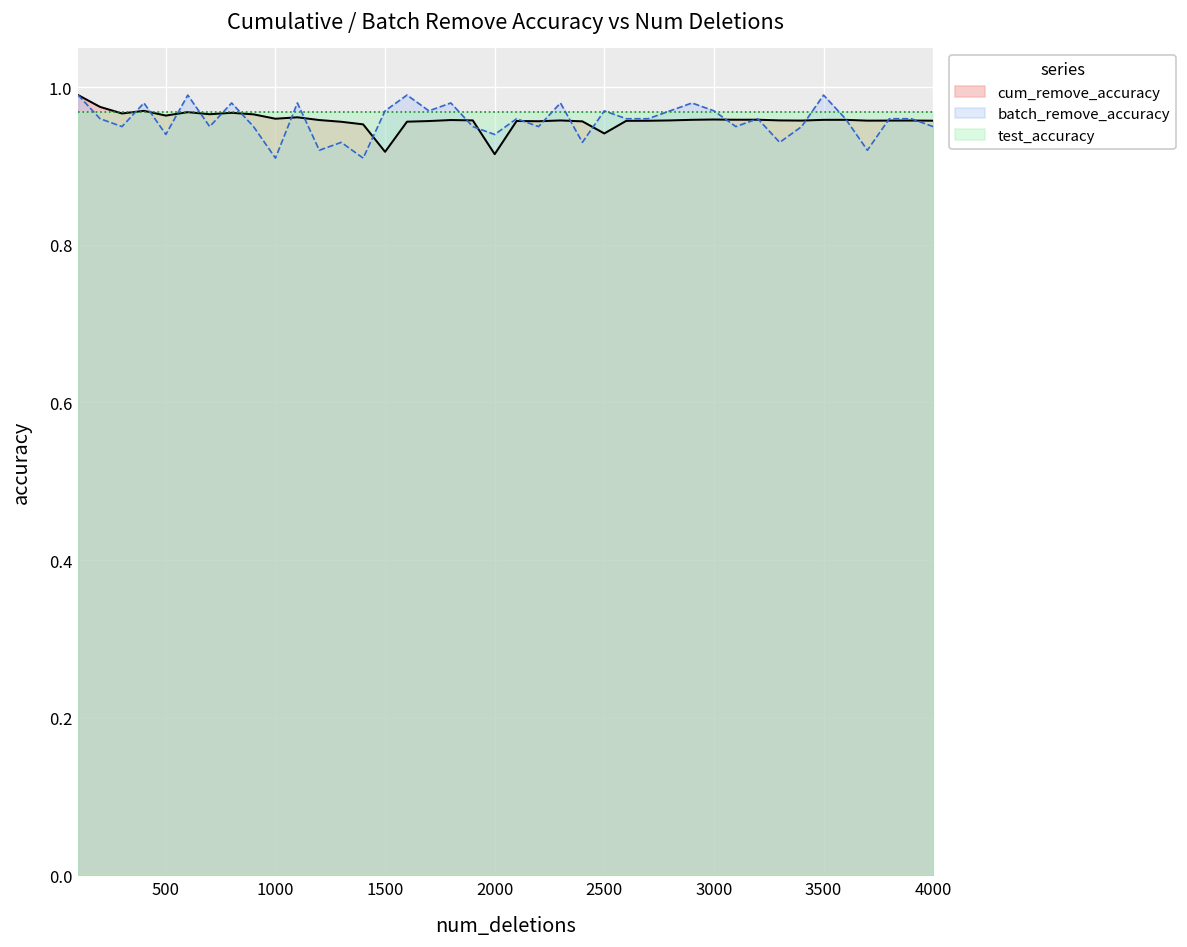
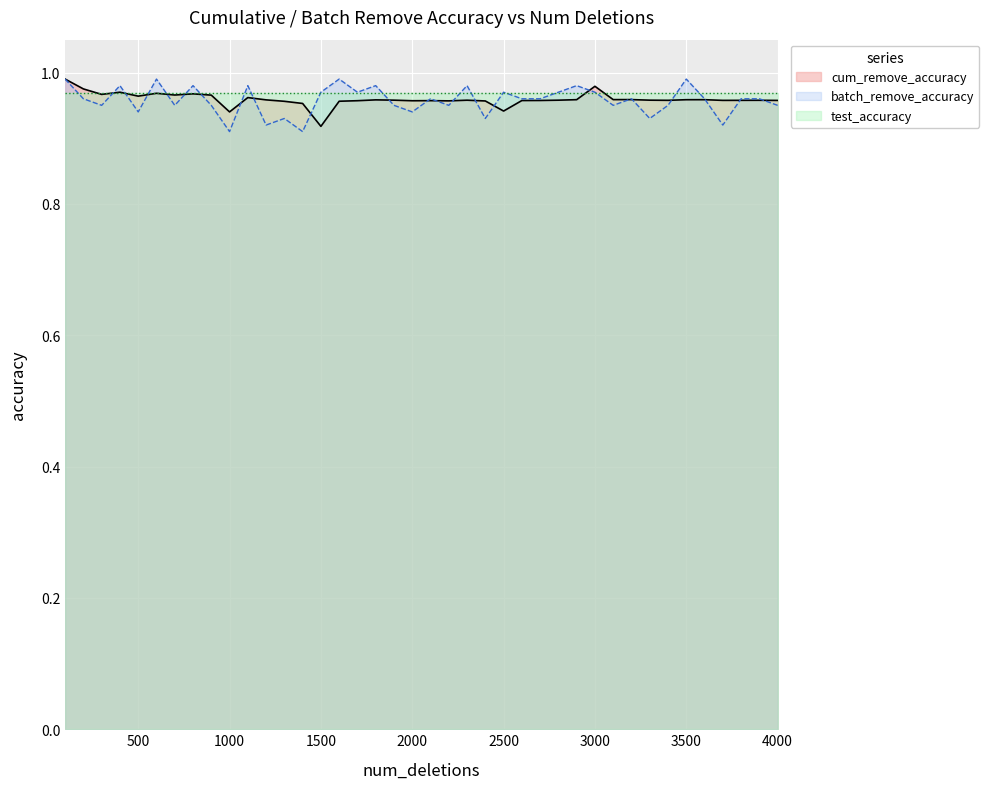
cum_remove_accuracy, 1000: 0.96 -> 0.94
cum_remove_accuracy, 2000: 0.92 -> 0.96
cum_remove_accuracy, 3000: 0.96 -> 0.98
